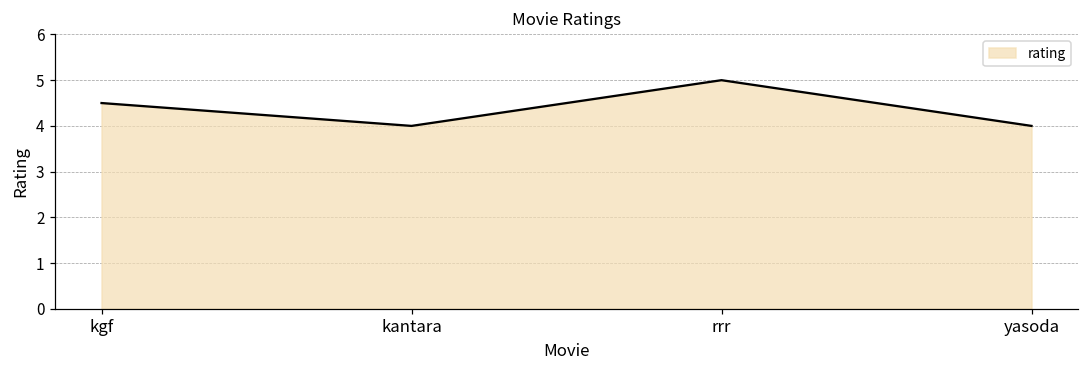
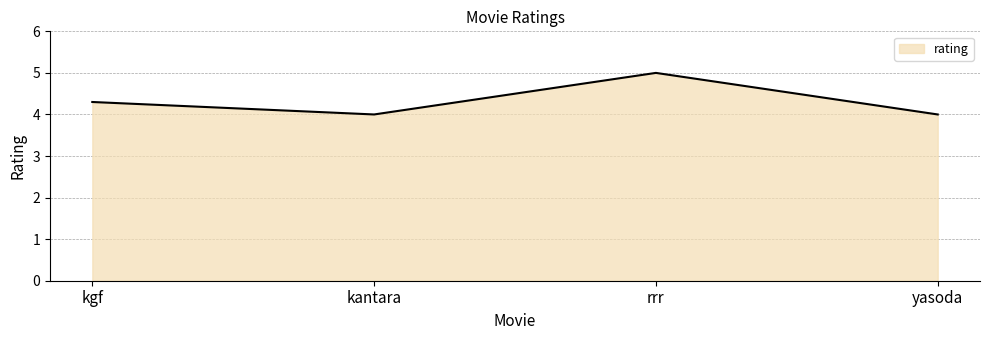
kgf: 4.5 -> 4.3
